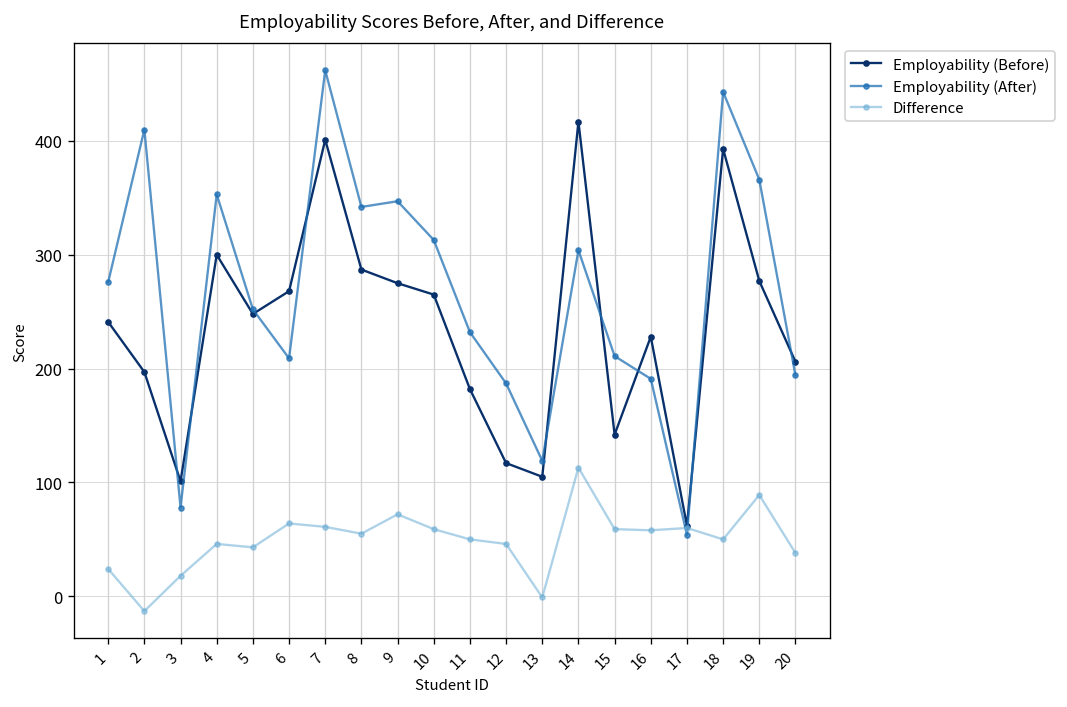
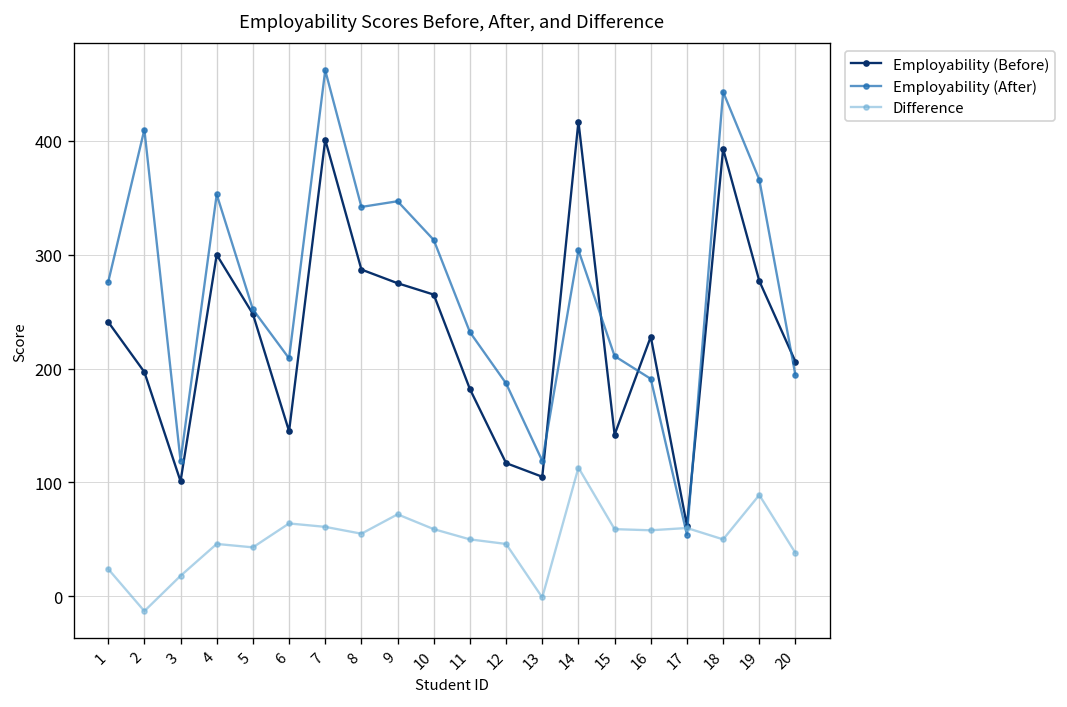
Employability (After), 3: 80 -> 120
Employability (Before), 6: 270 -> 150
